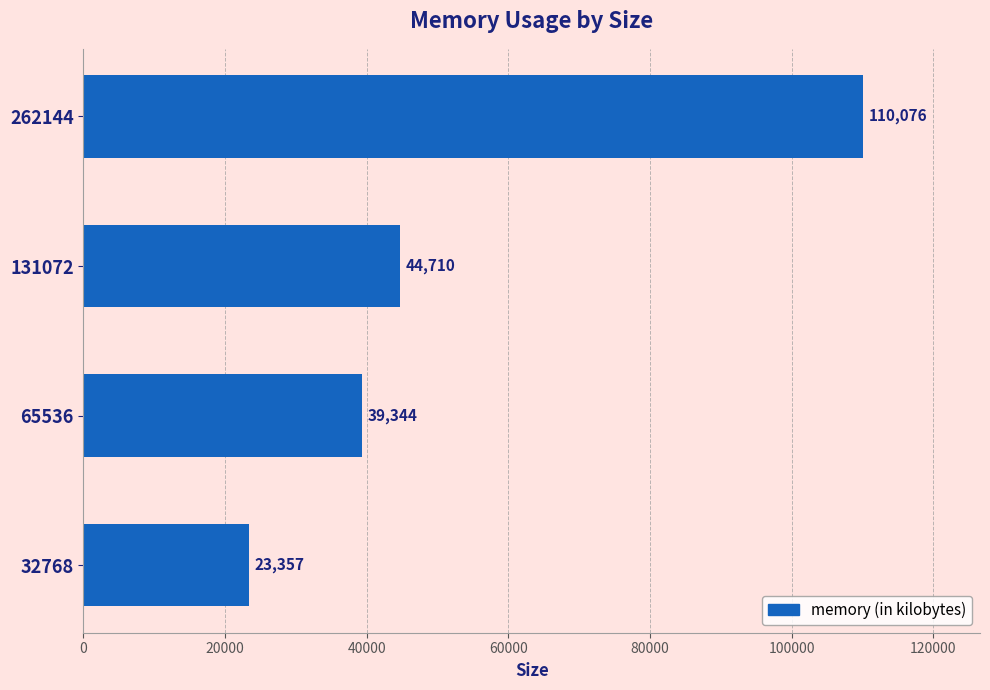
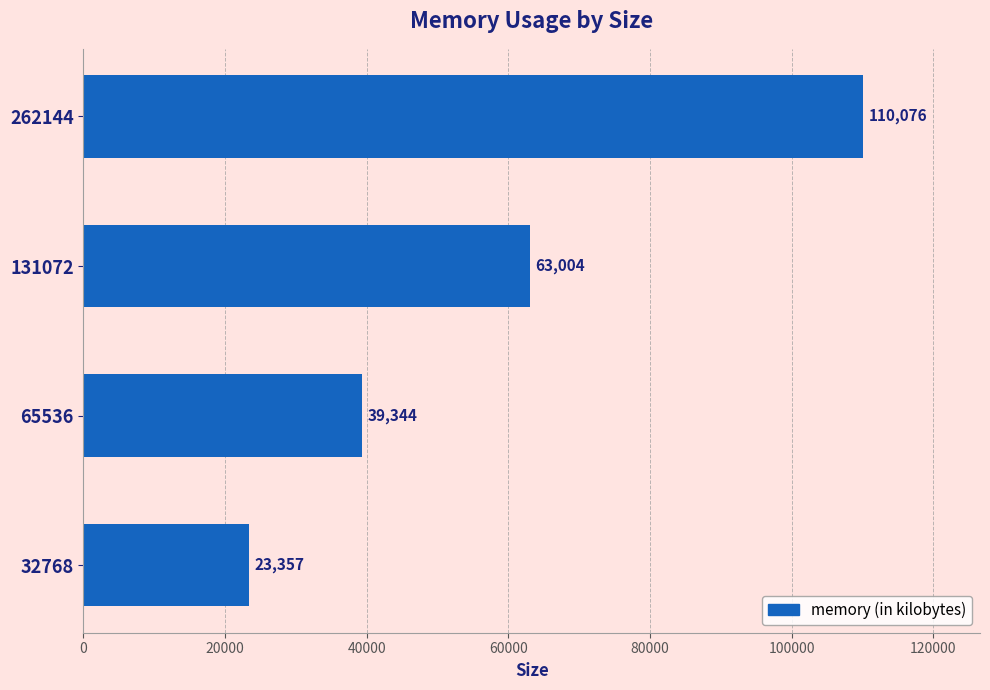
131072: 44,710 -> 63,004
